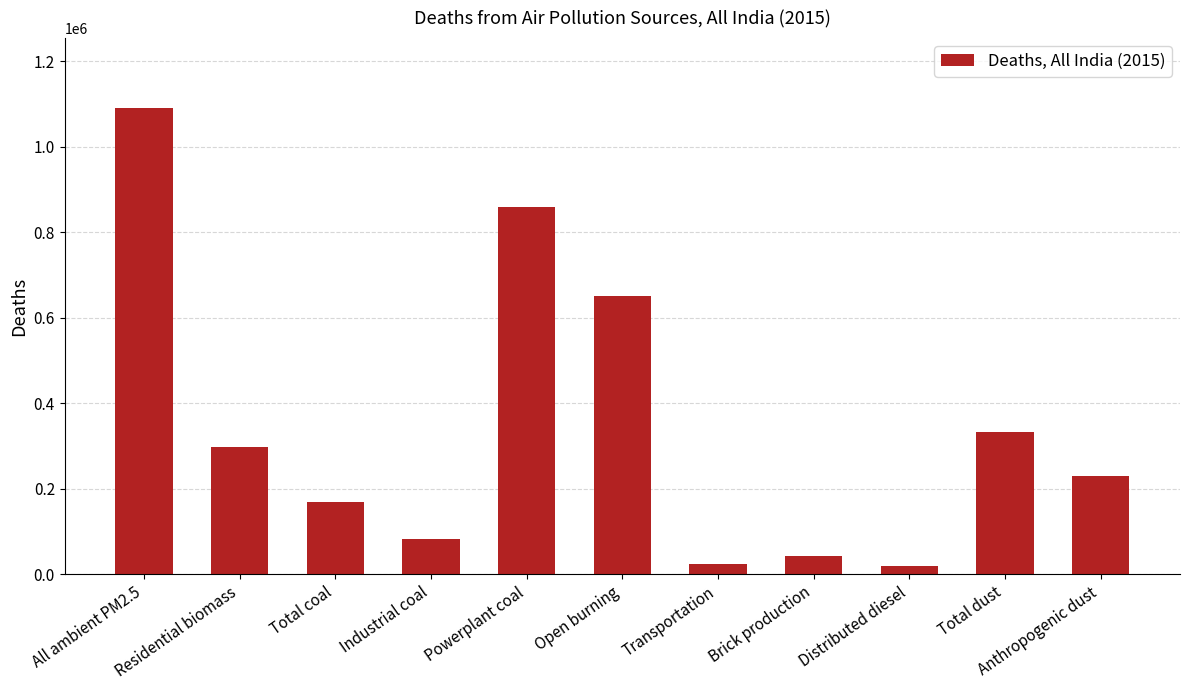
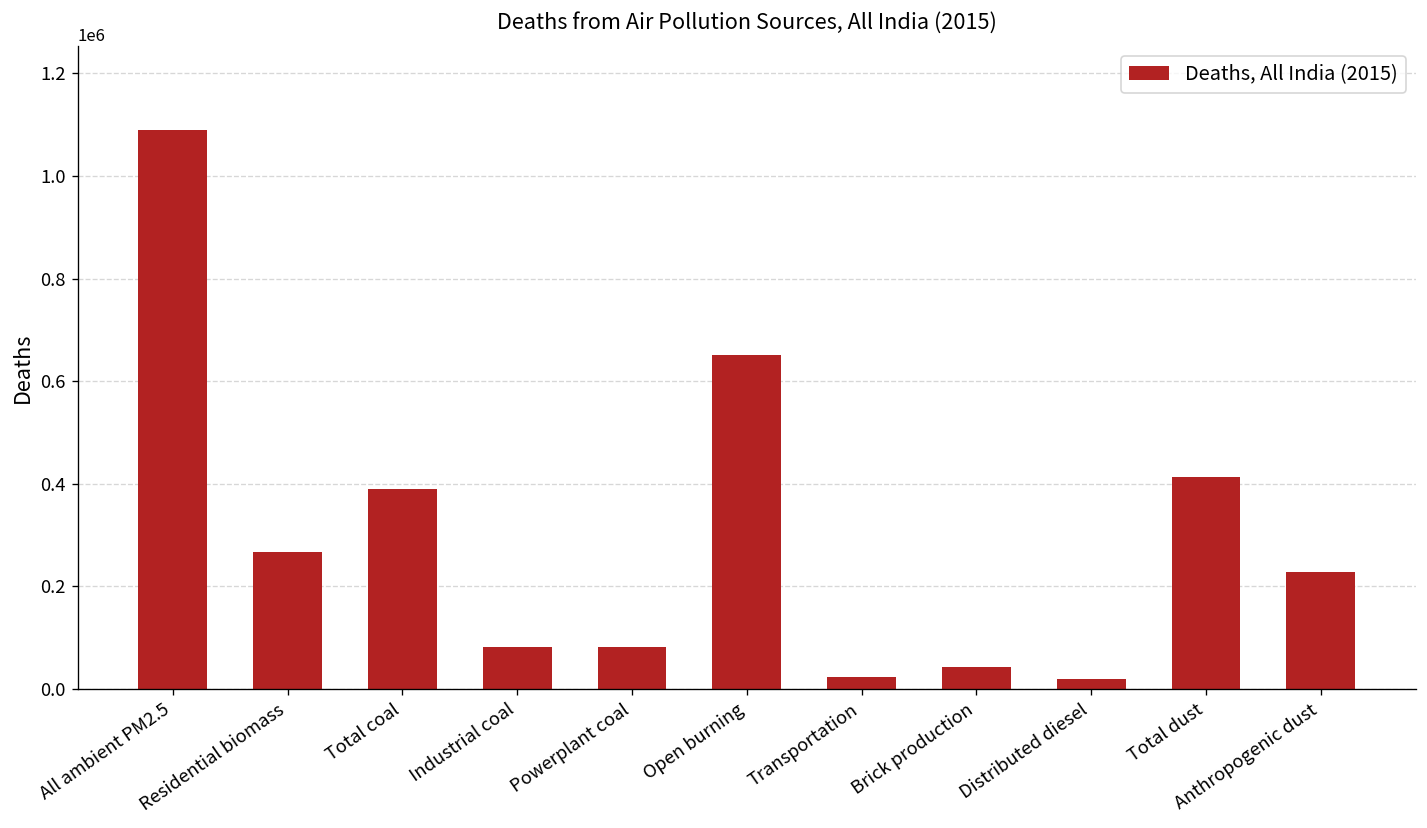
Residential biomass: 300000 -> 270000
Total coal: 170000 -> 390000
Powerplant coal: 860000 -> 80000
Total dust: 330000 -> 410000
